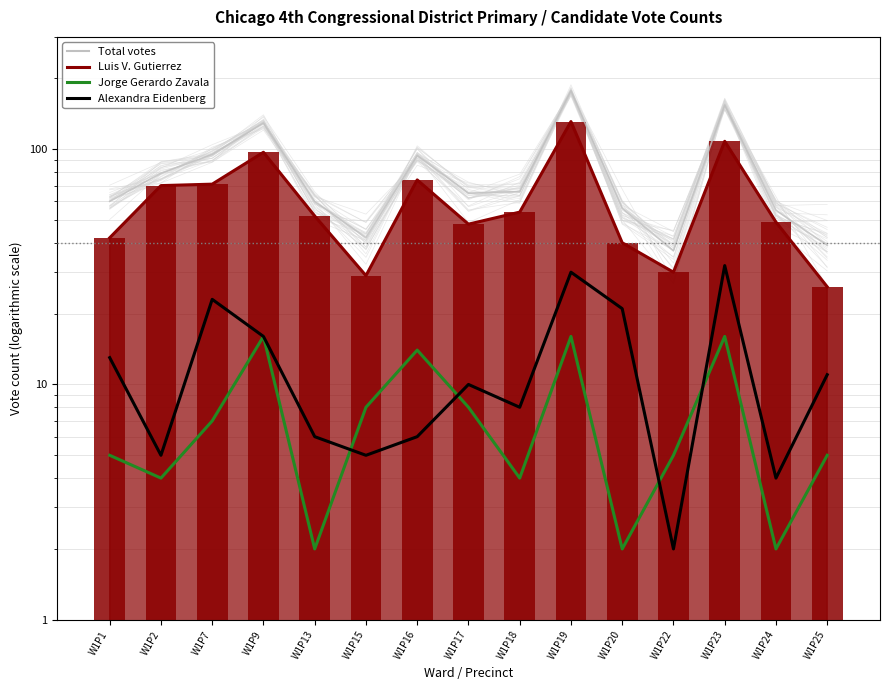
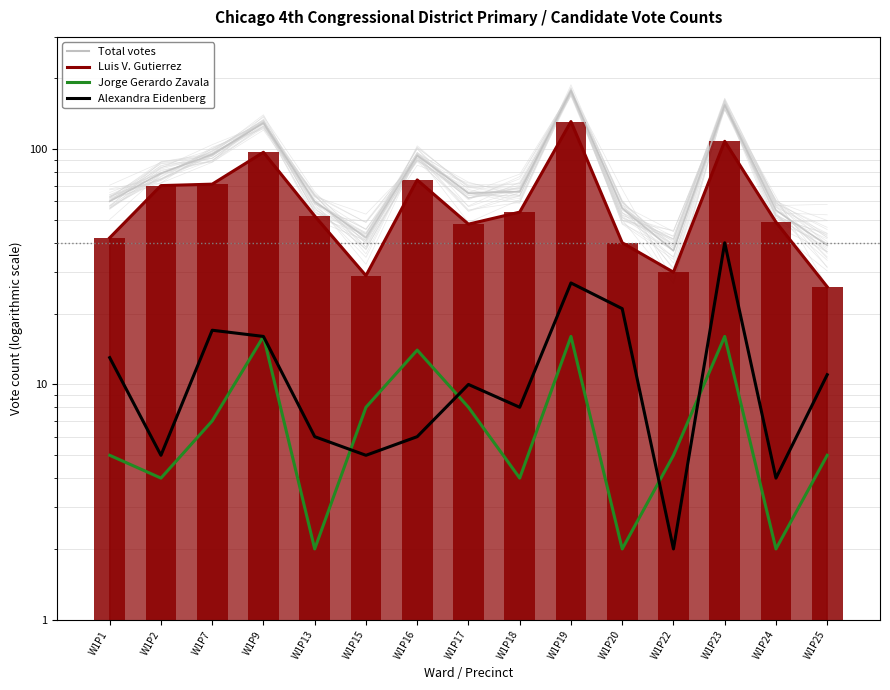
Alexandra Eidenberg, W1P7: 23 -> 17
Alexandra Eidenberg, W1P19: 30 -> 27
Alexandra Eidenberg, W1P23: 32 -> 40
